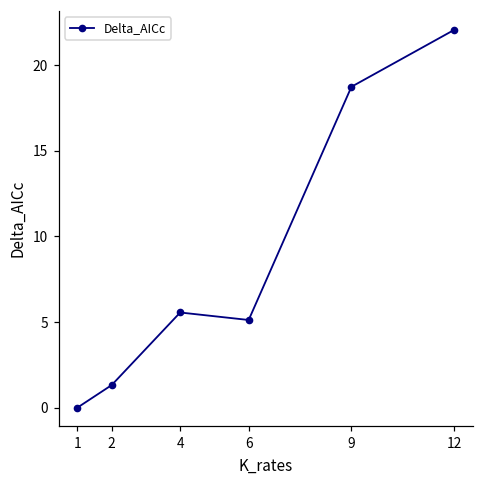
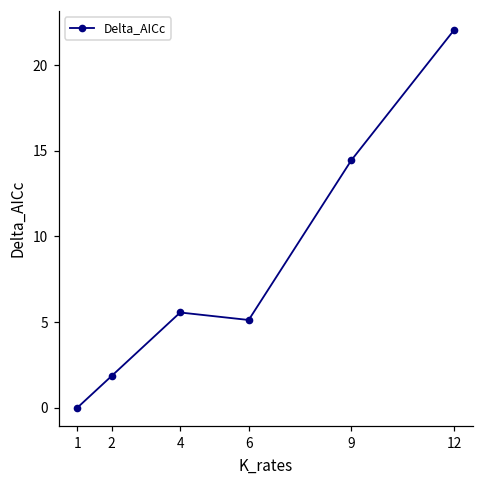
2: 1.3 -> 1.9
9: 18.7 -> 14.5
